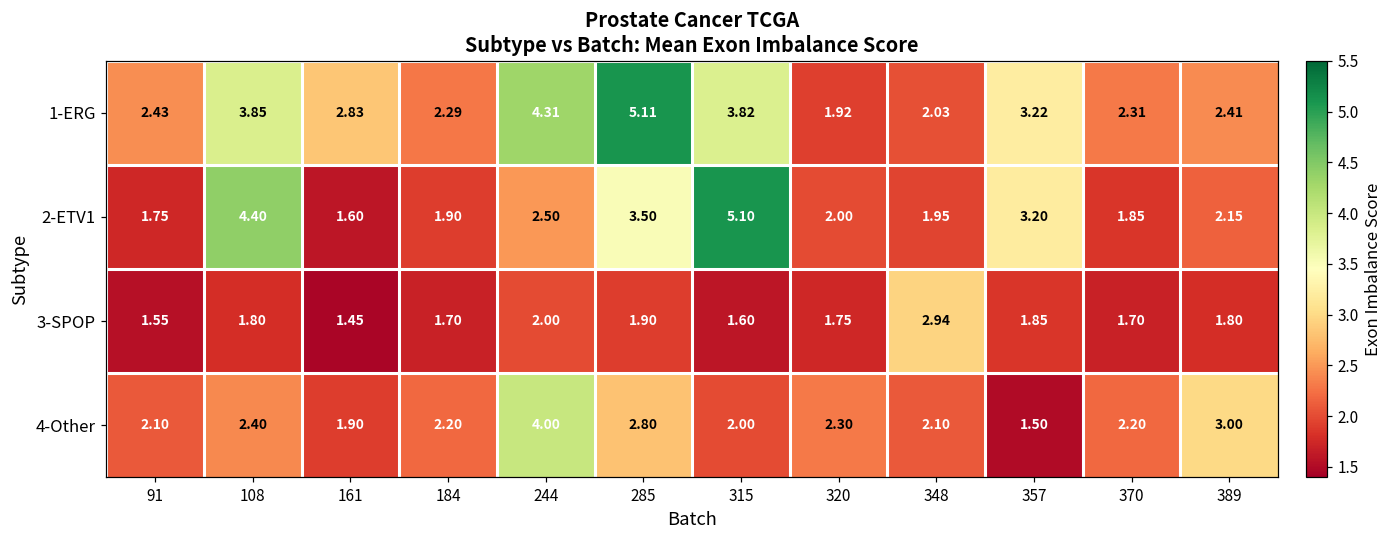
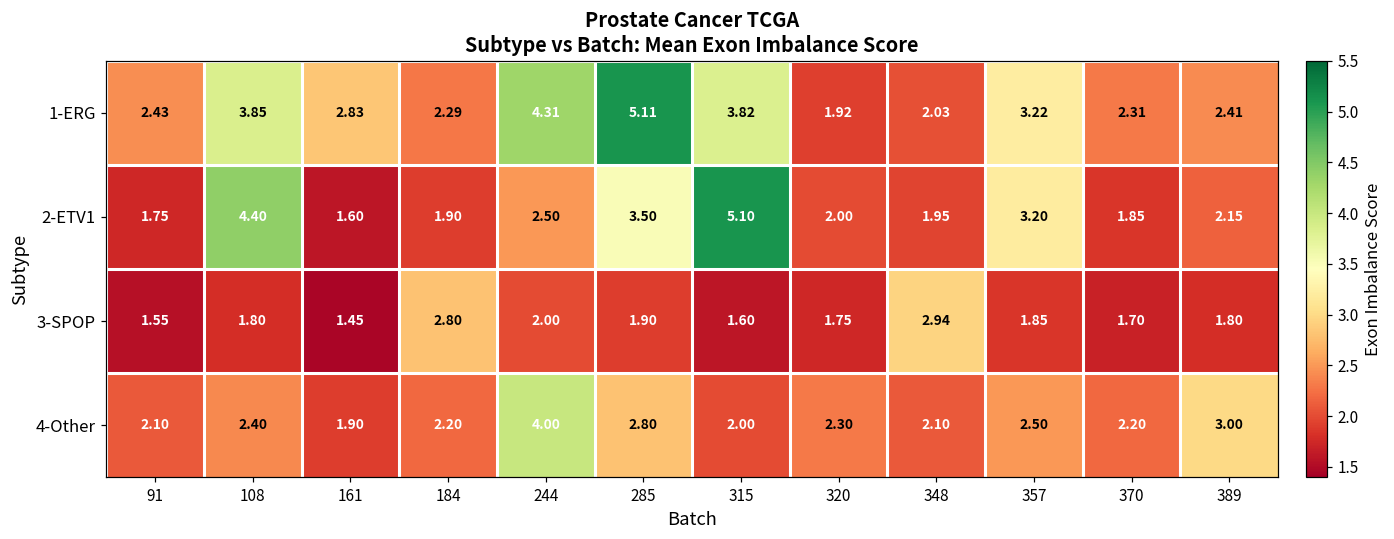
3-SPOP, 184: 1.70 -> 2.80
4-Other, 357: 1.50 -> 2.50
